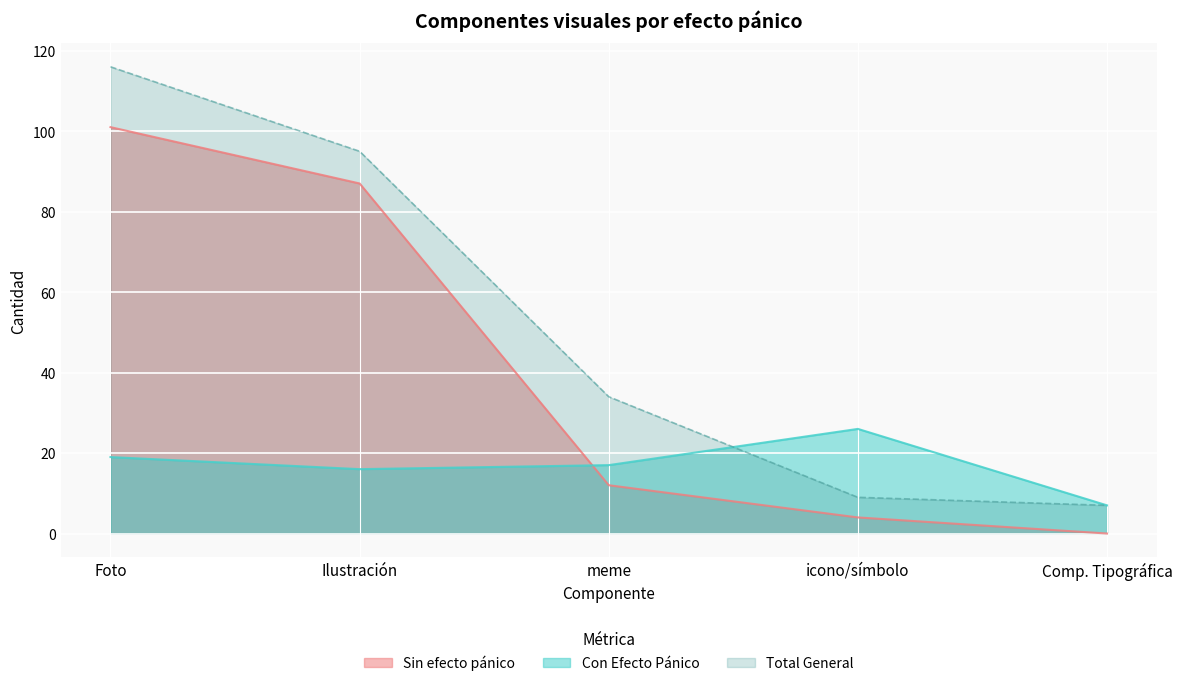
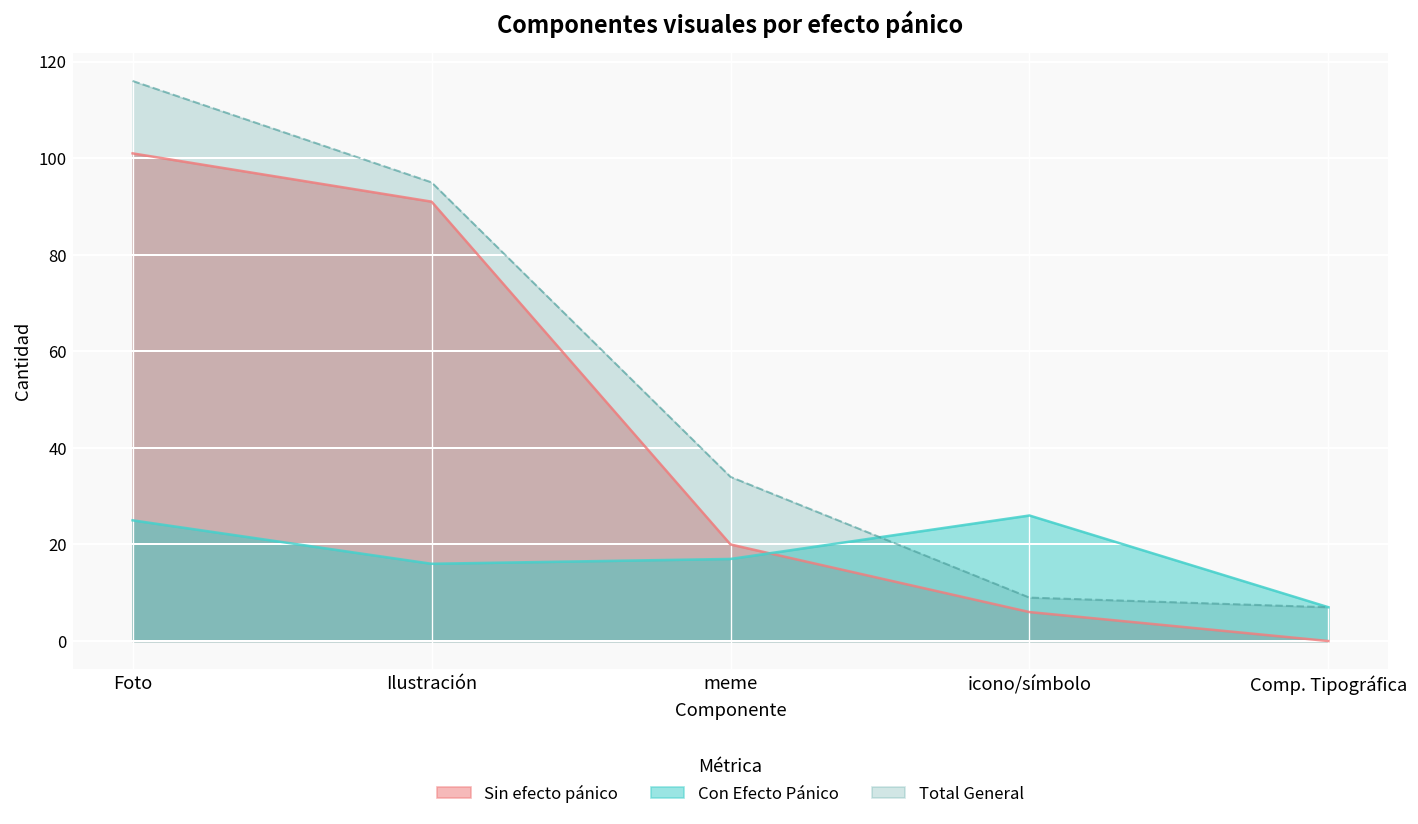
Con Efecto Pánico, Foto: 19 -> 25
Sin efecto pánico, Ilustración: 87 -> 91
Sin efecto pánico, meme: 12 -> 20
Sin efecto pánico, icono/símbolo: 4 -> 6
